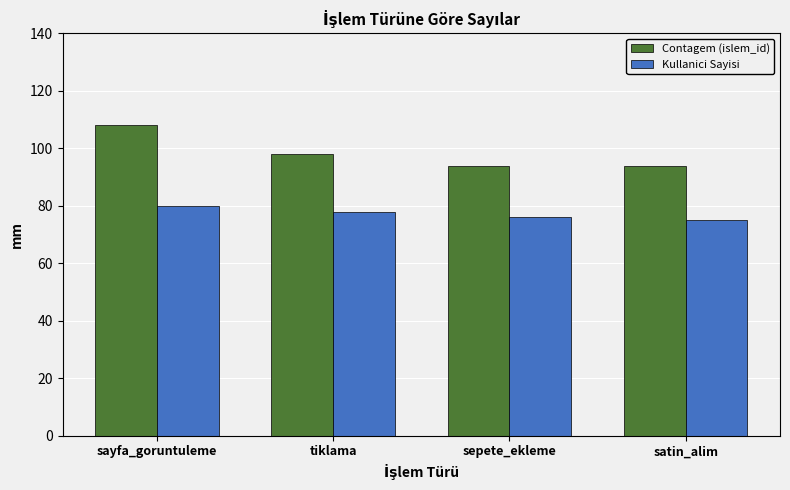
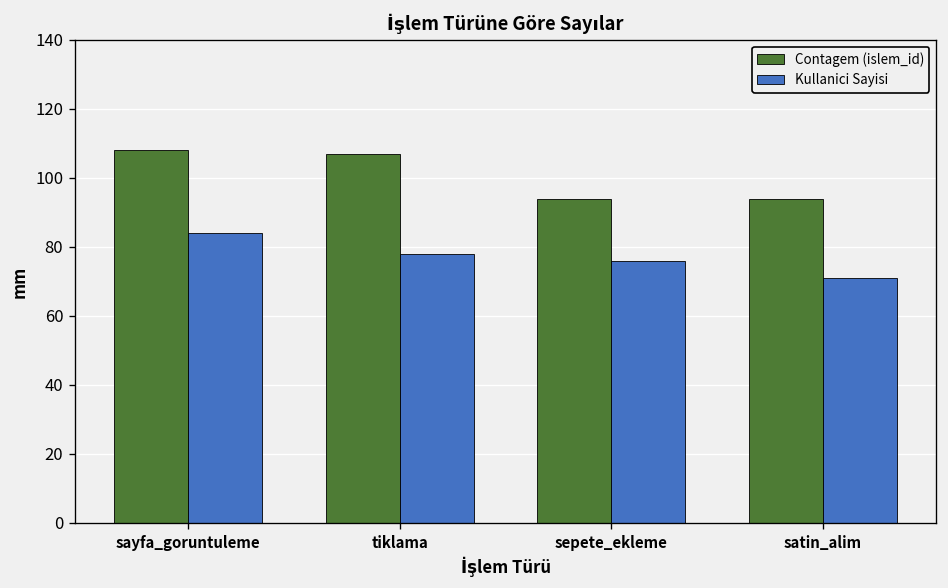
Kullanici Sayisi, sayfa_goruntuleme: 80 -> 84
Contagem (islem_id), tiklama: 98 -> 107
Kullanici Sayisi, satin_alim: 75 -> 71
